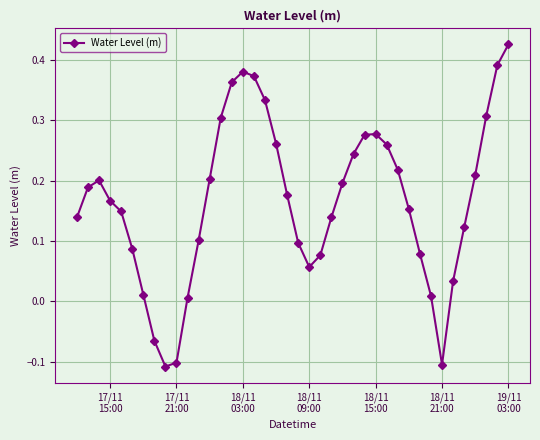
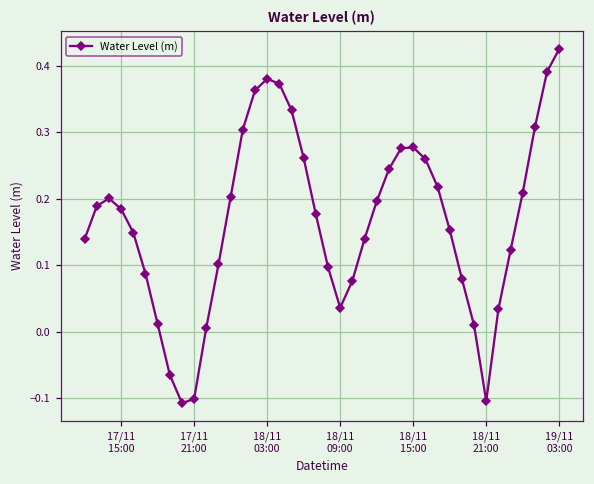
17/11 15:00: 0.17 -> 0.18
18/11 09:00: 0.06 -> 0.04
